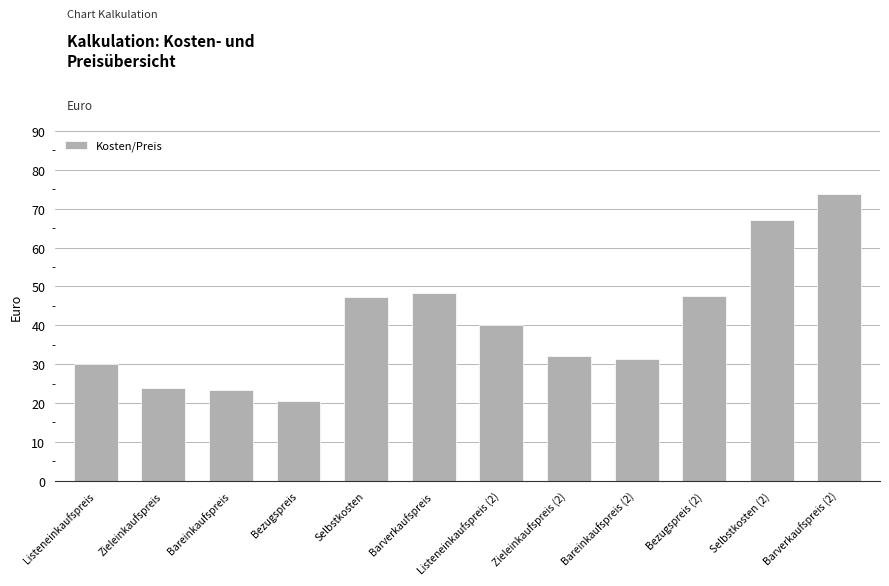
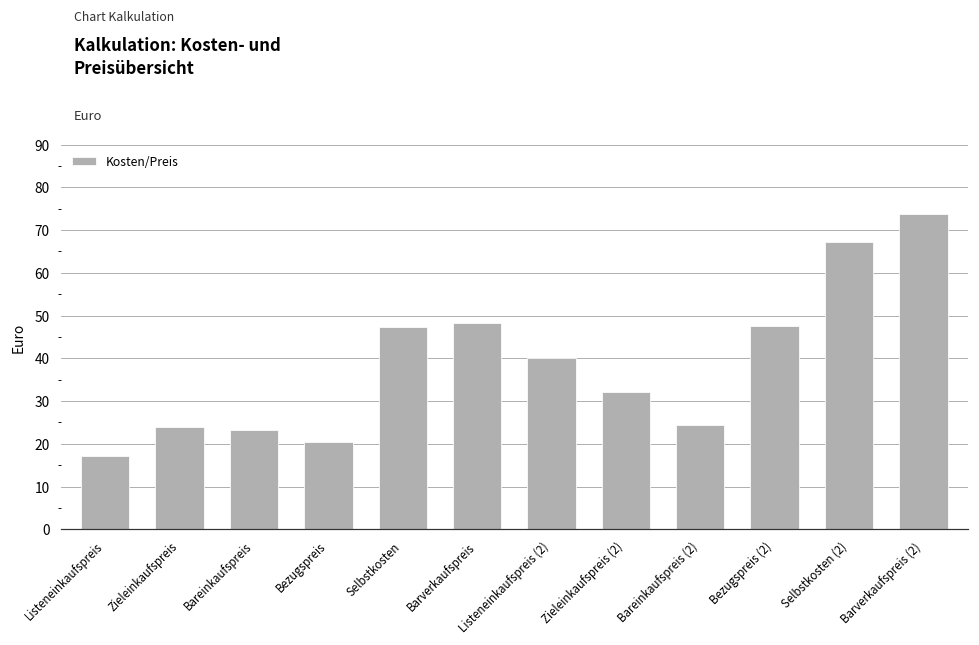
Listeneinkaufspreis: 30 -> 17
Bareinkaufspreis (2): 31 -> 24
